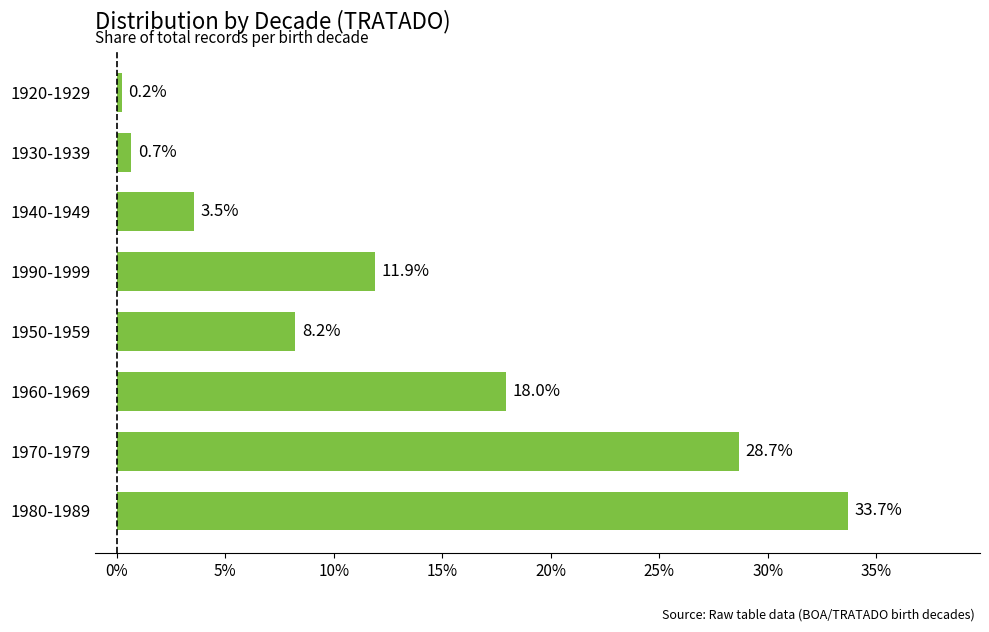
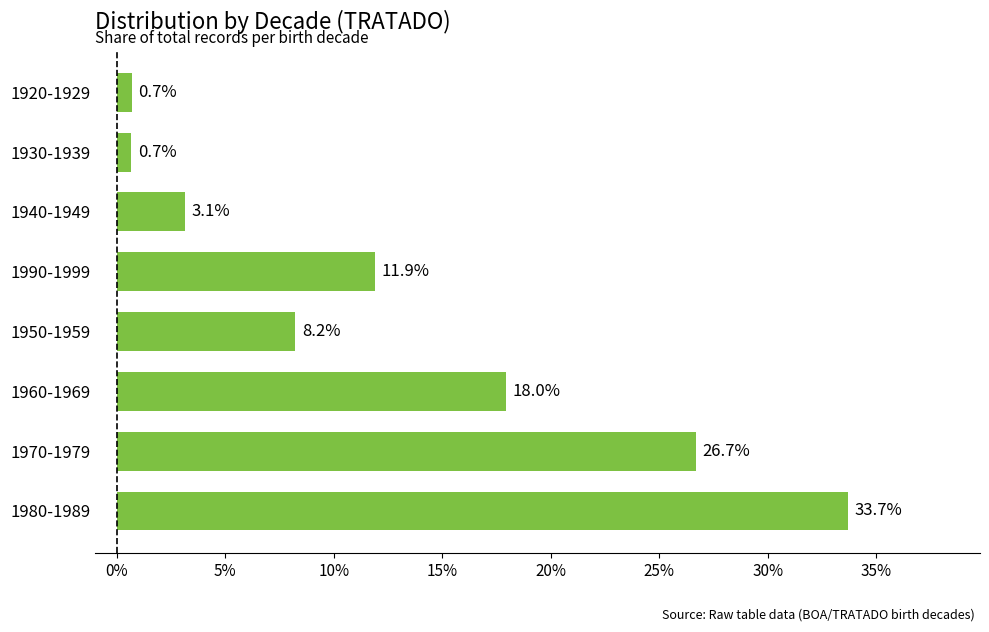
1920-1929: 0.2% -> 0.7%
1940-1949: 3.5% -> 3.1%
1970-1979: 28.7% -> 26.7%
